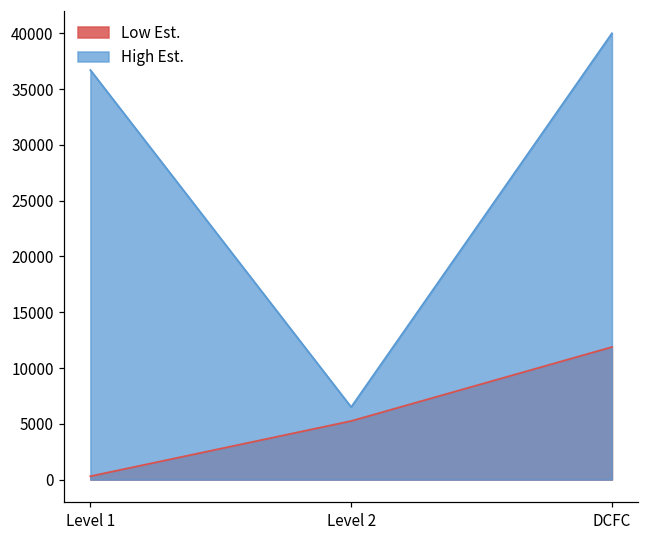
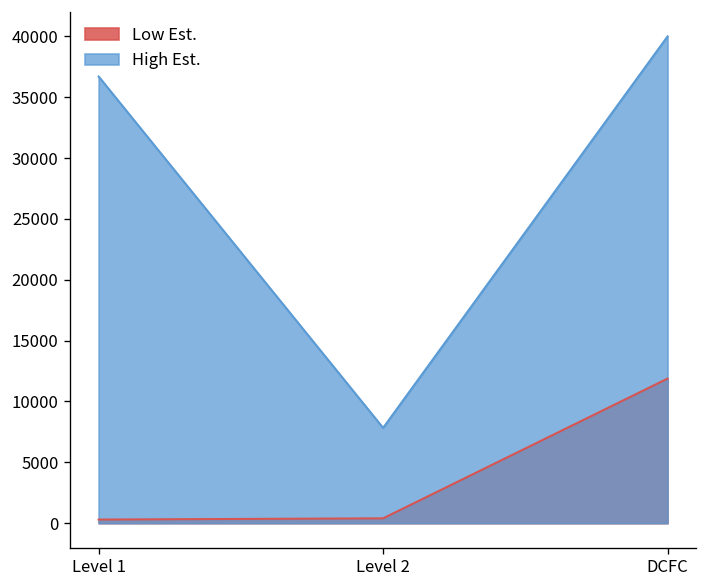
Low Est., Level 2: 5300 -> 400
High Est., Level 2: 6500 -> 7800
